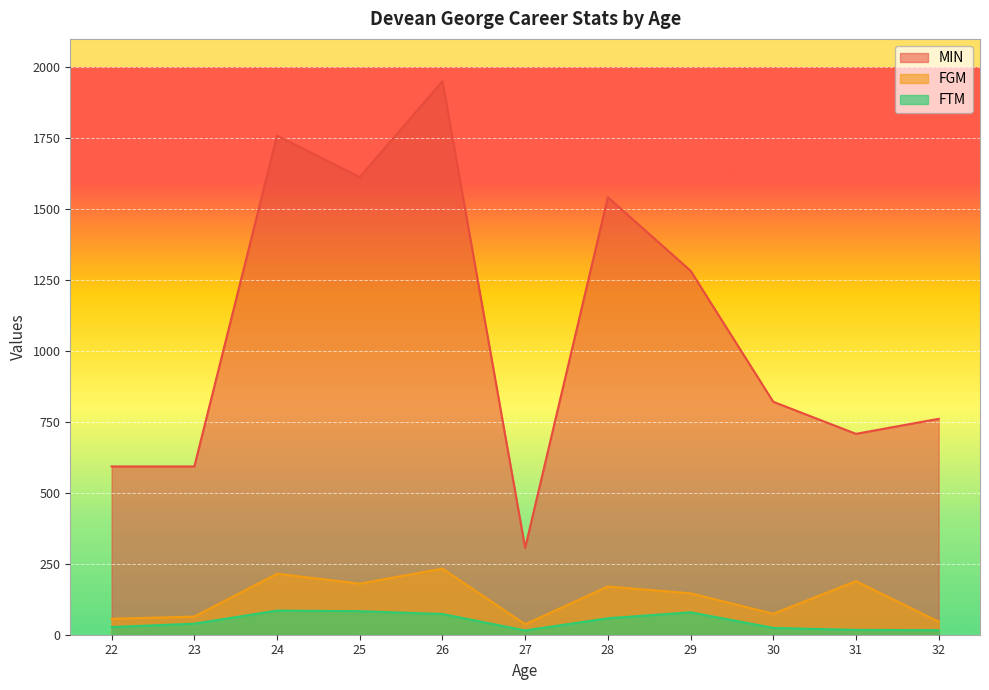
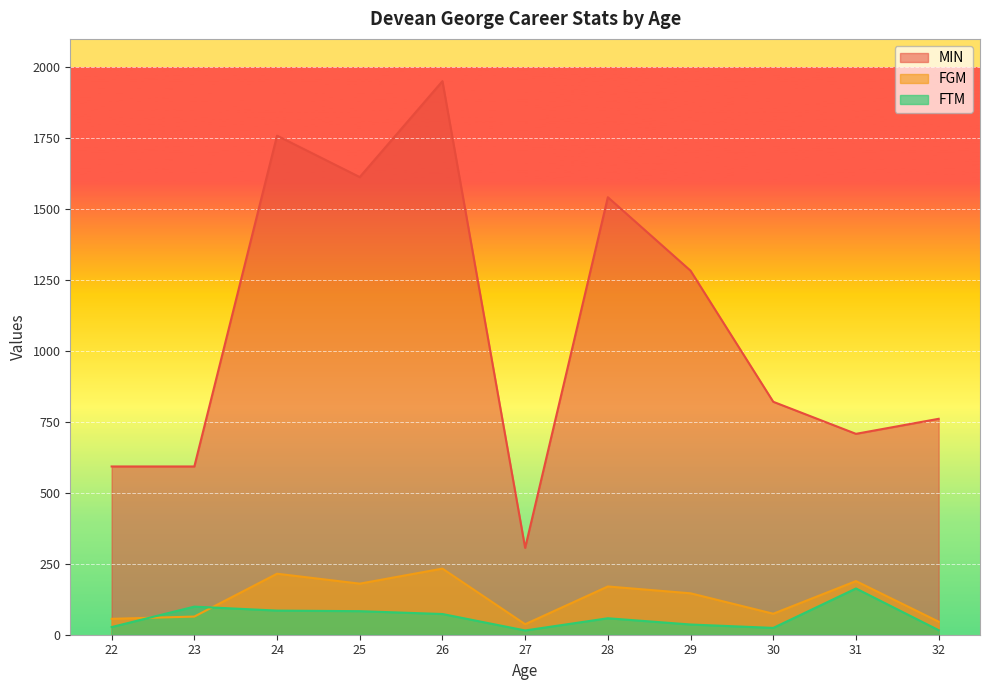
FTM, 23: 40 -> 100
FTM, 29: 80 -> 40
FTM, 31: 20 -> 160
